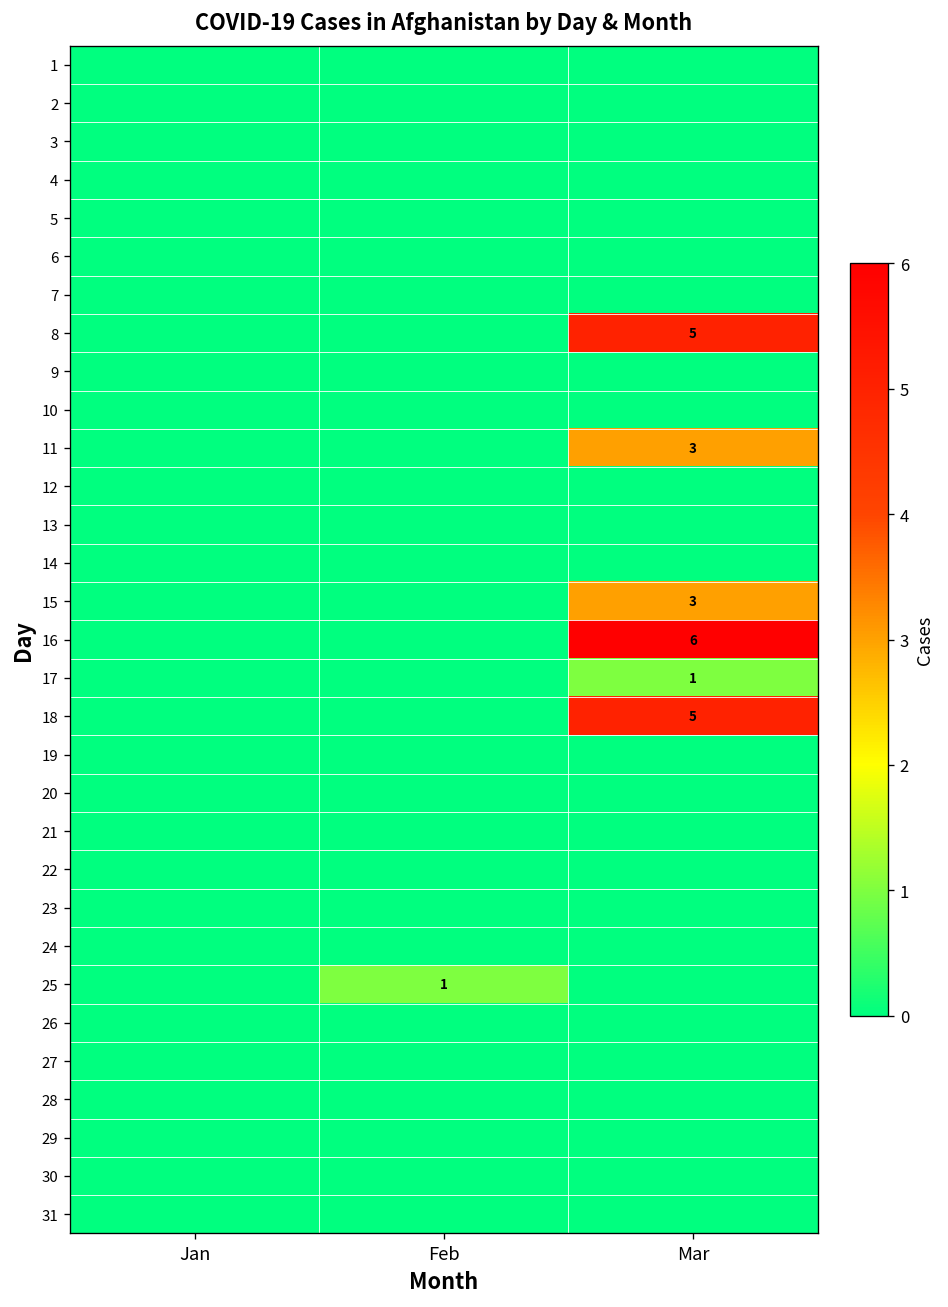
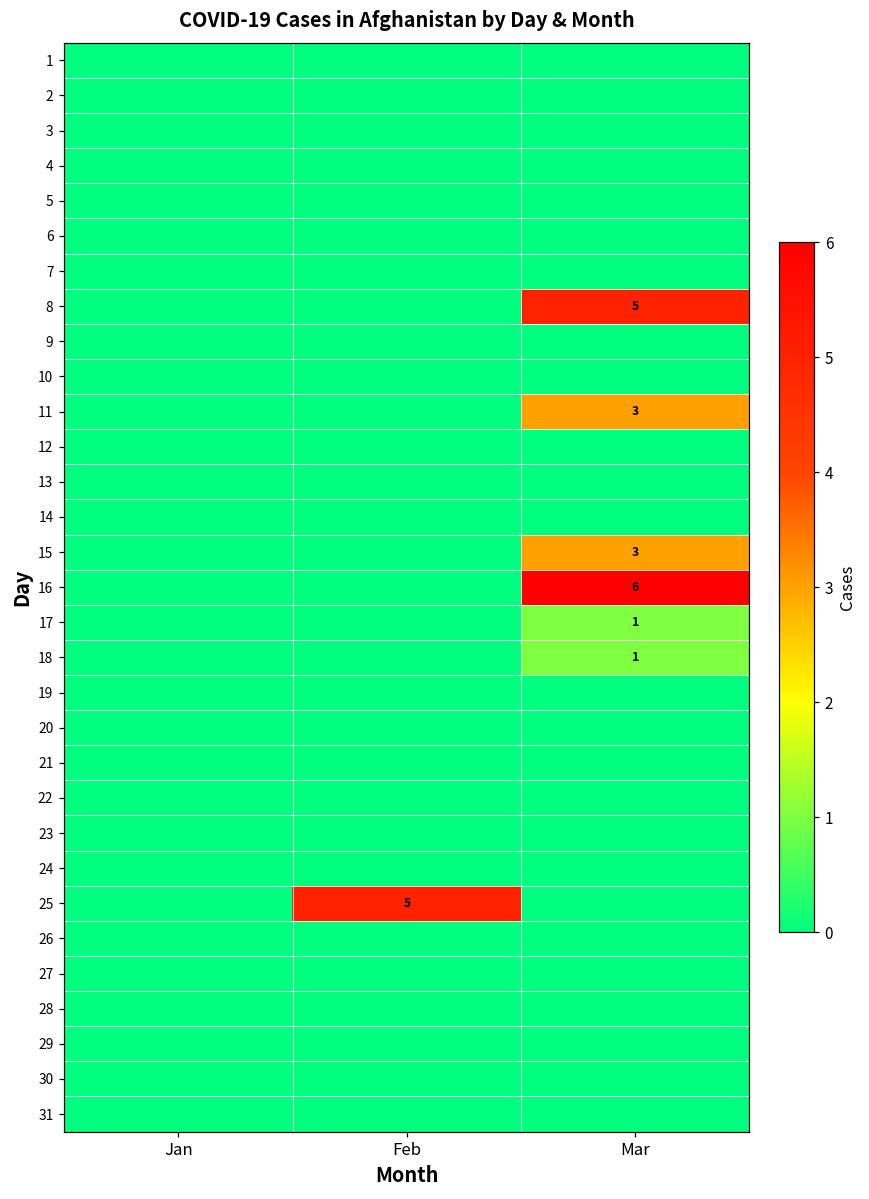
18, Mar: 5 -> 1
25, Feb: 1 -> 5
